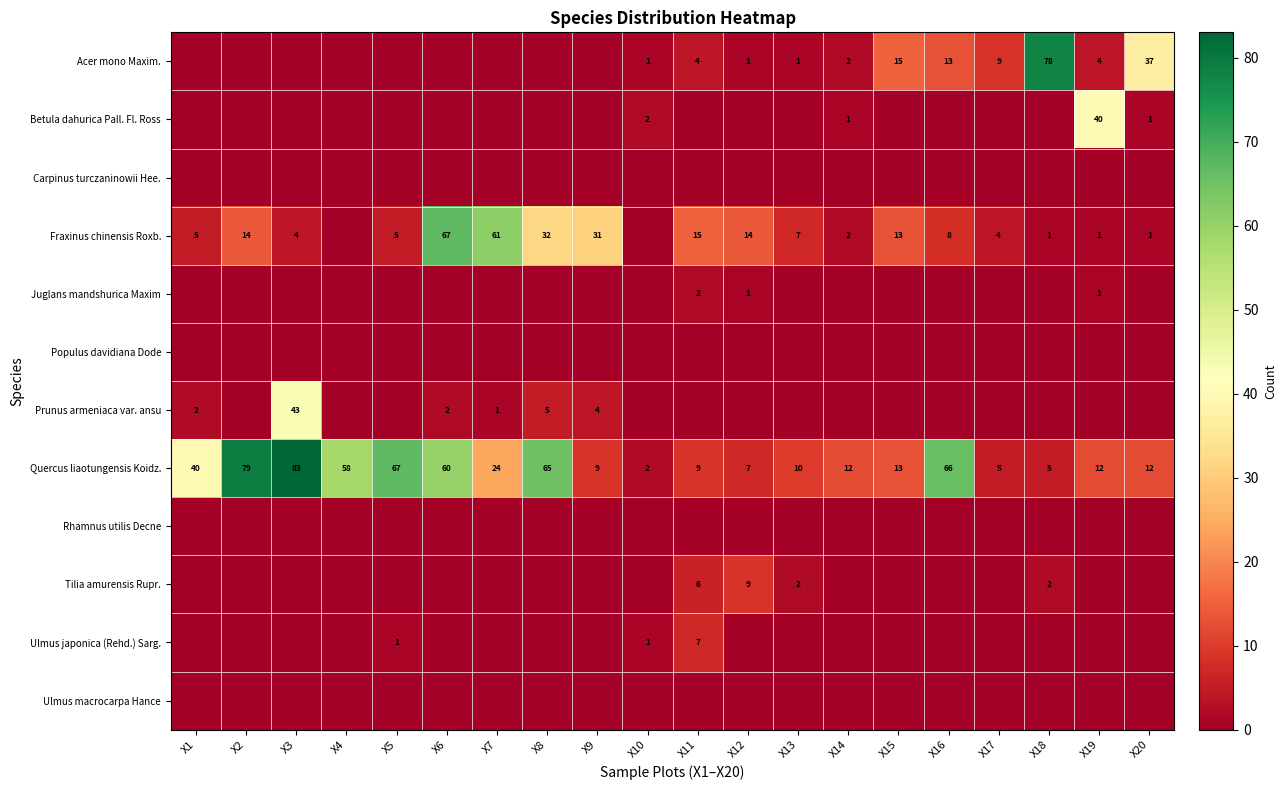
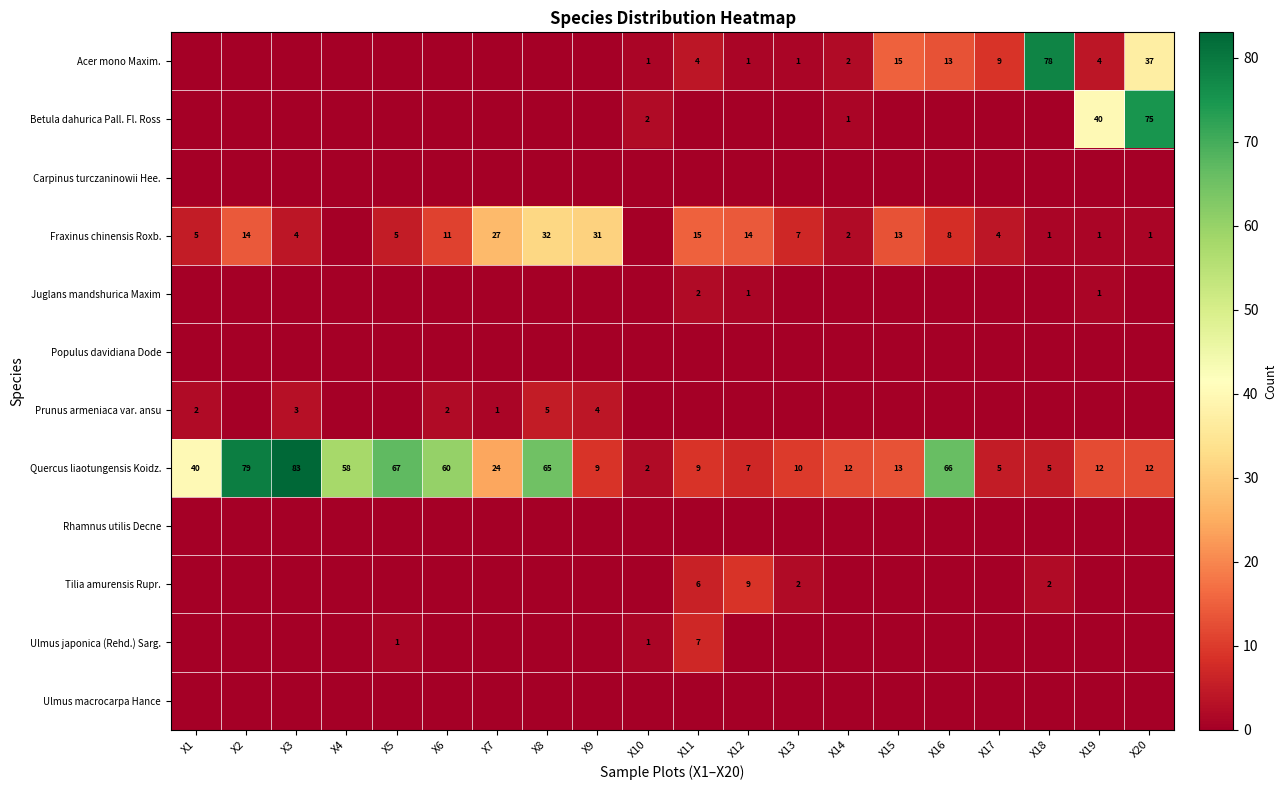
Betula dahurica Pall. Fl. Ross, X20: 1 -> 75
Fraxinus chinensis Roxb., X6: 67 -> 11
Fraxinus chinensis Roxb., X7: 61 -> 27
Prunus armeniaca var. ansu, X3: 43 -> 3
